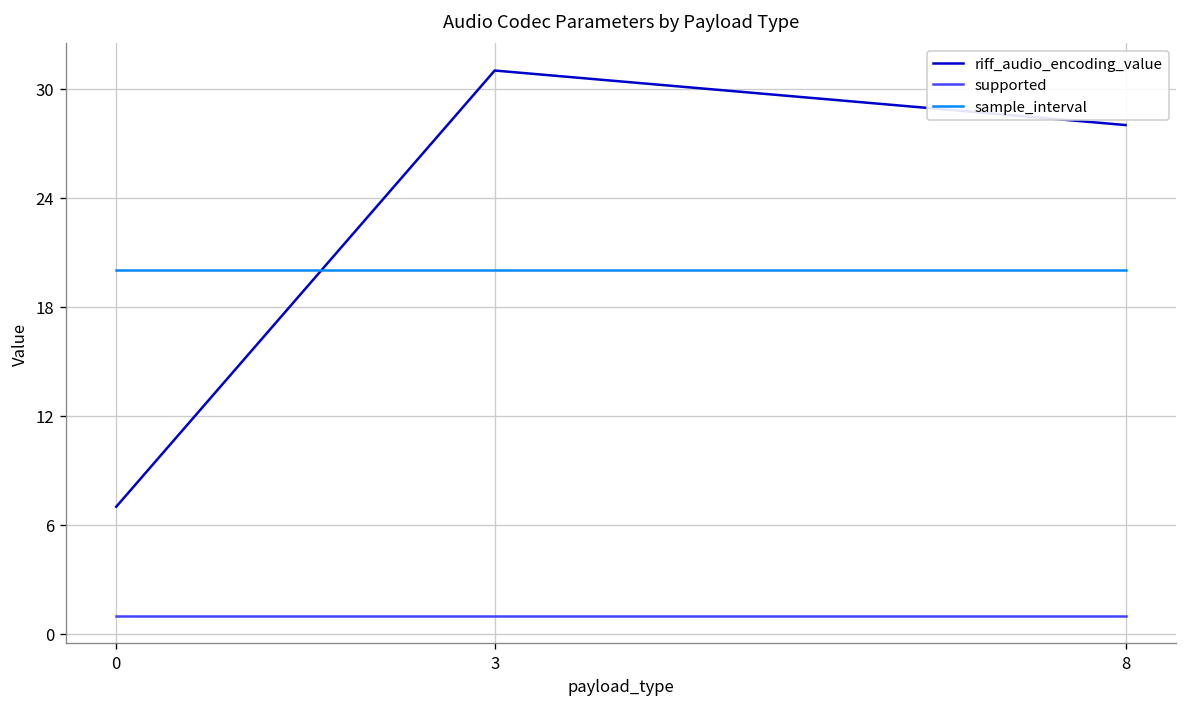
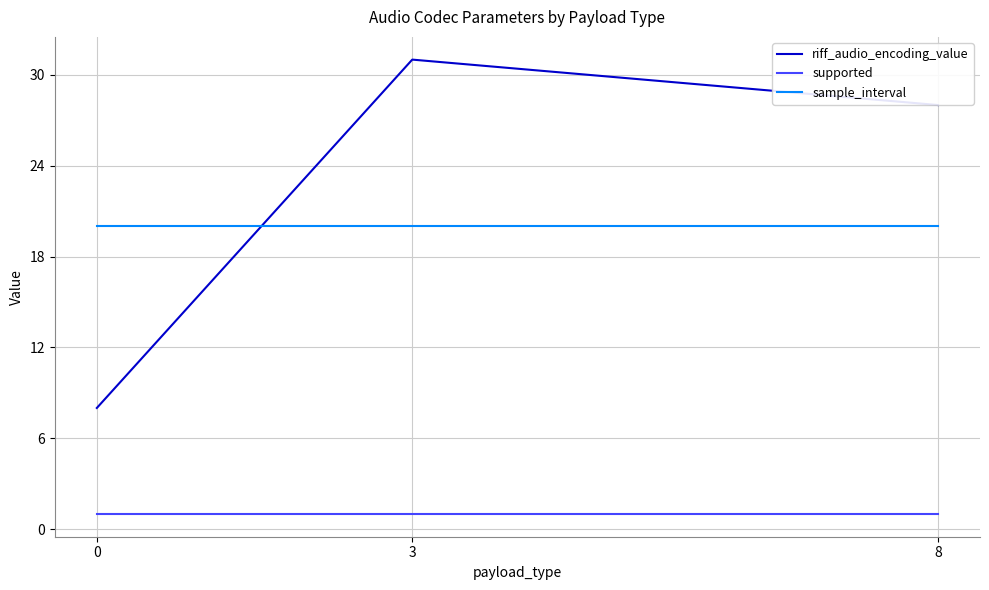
riff_audio_encoding_value, 0: 7 -> 8
